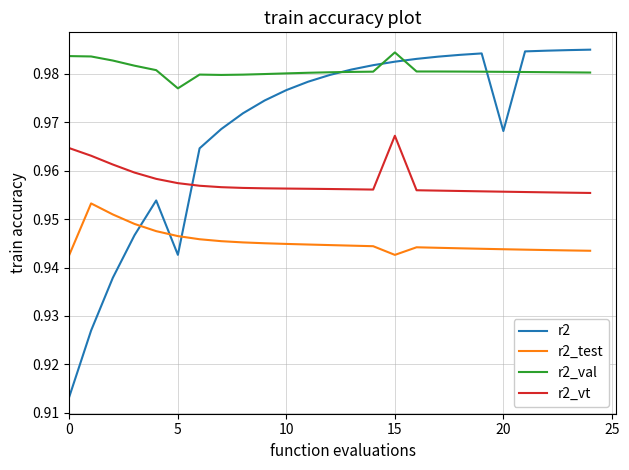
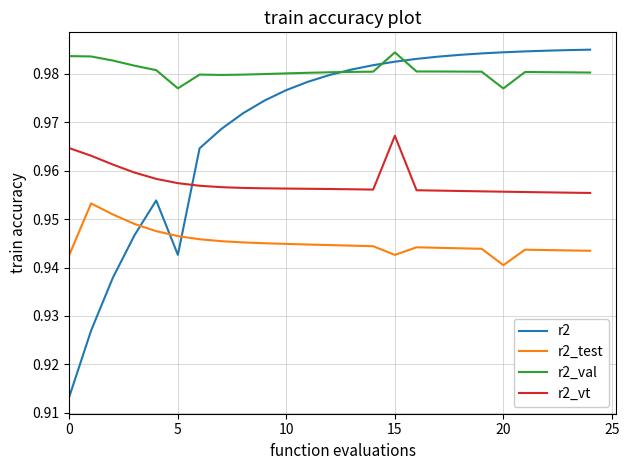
r2, 20: 0.968 -> 0.984
r2_test, 20: 0.944 -> 0.940
r2_val, 20: 0.980 -> 0.977
